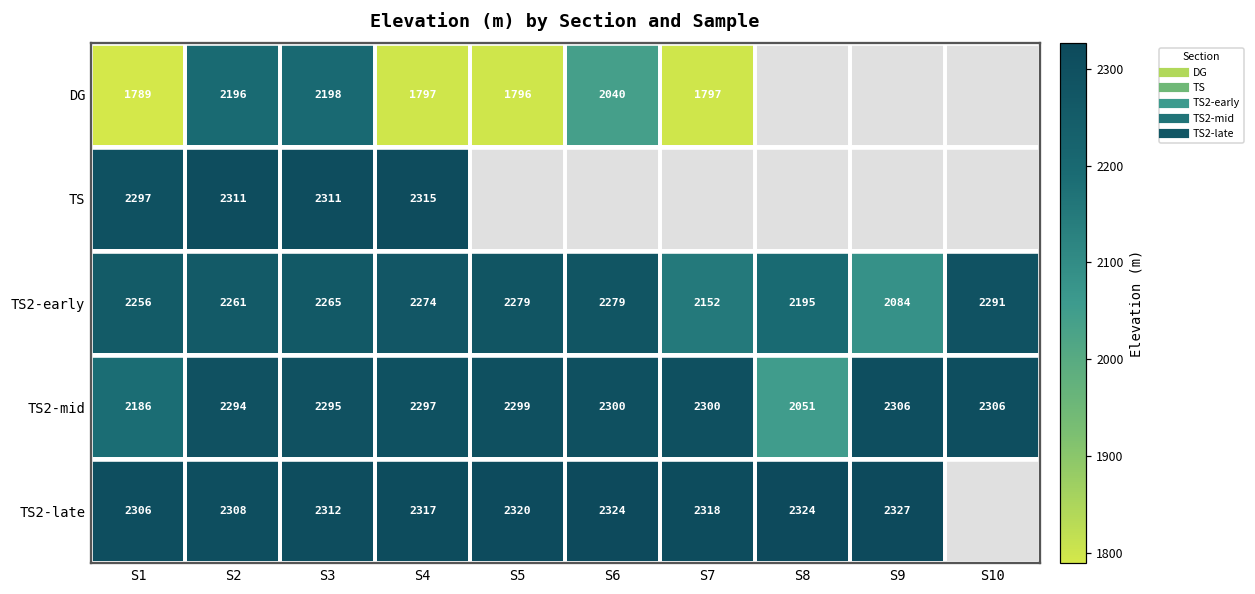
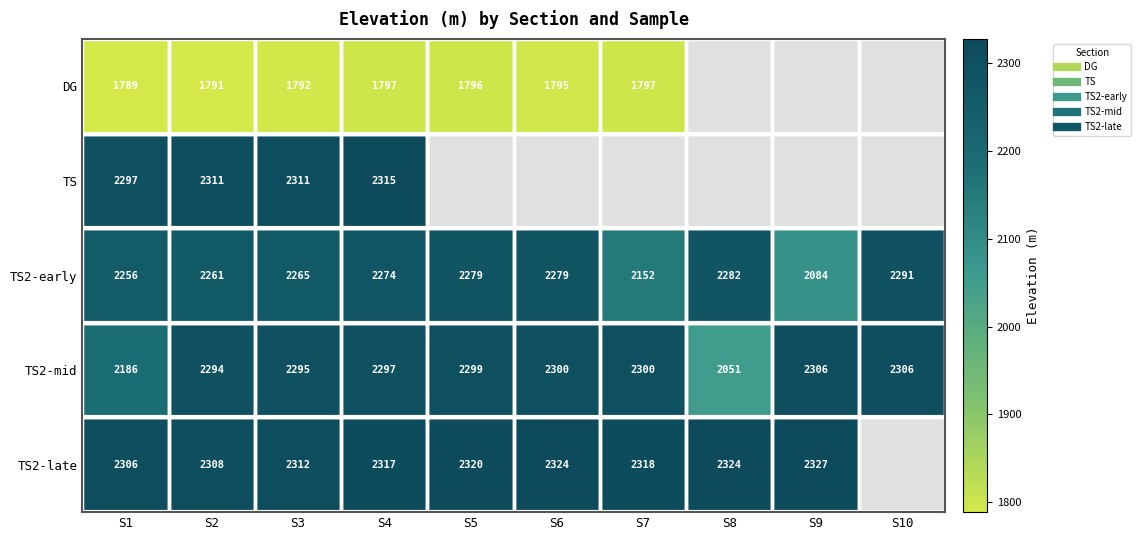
DG, S2: 2196 -> 1791
DG, S3: 2198 -> 1792
DG, S6: 2040 -> 1795
TS2-early, S8: 2195 -> 2282
